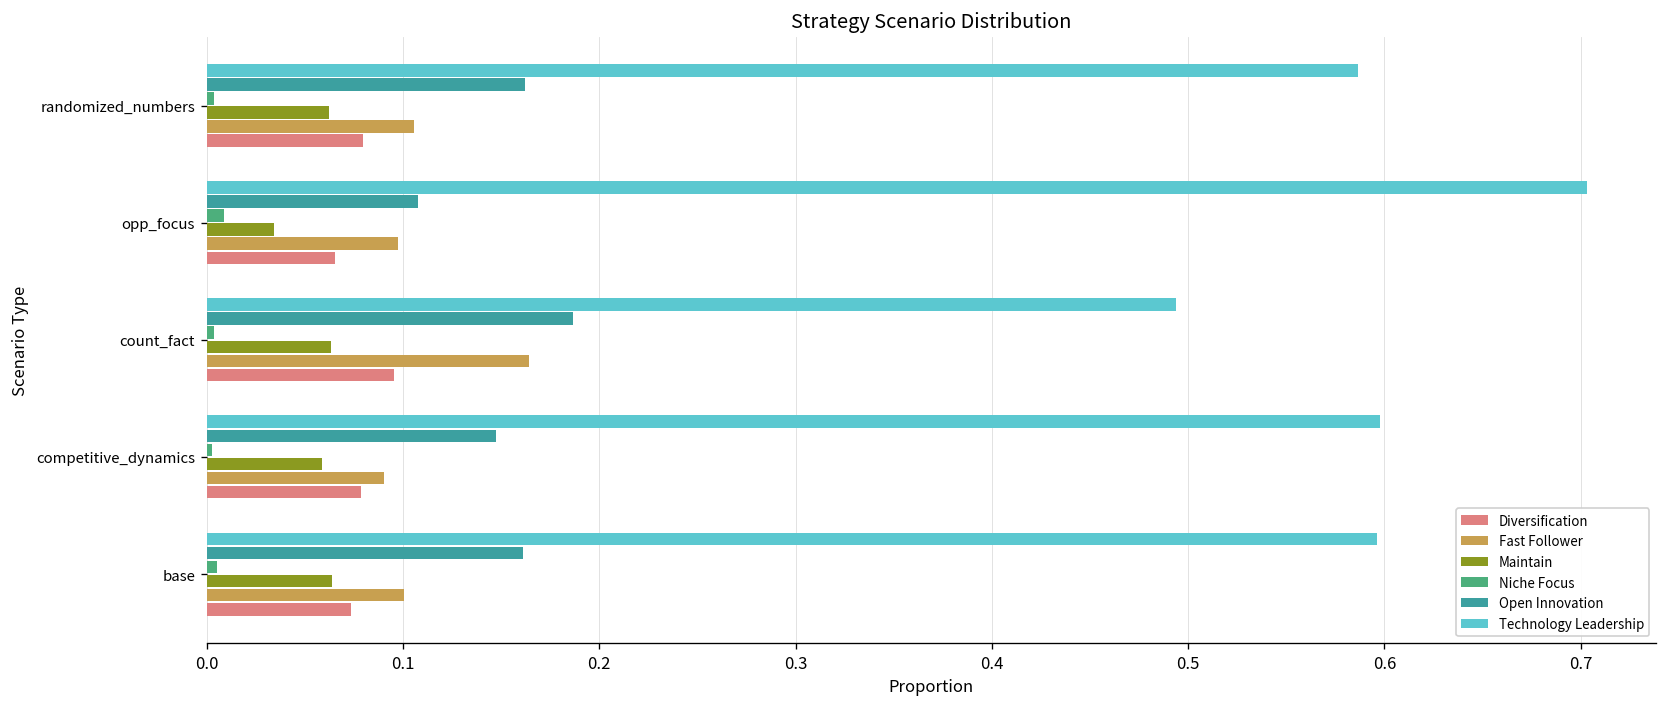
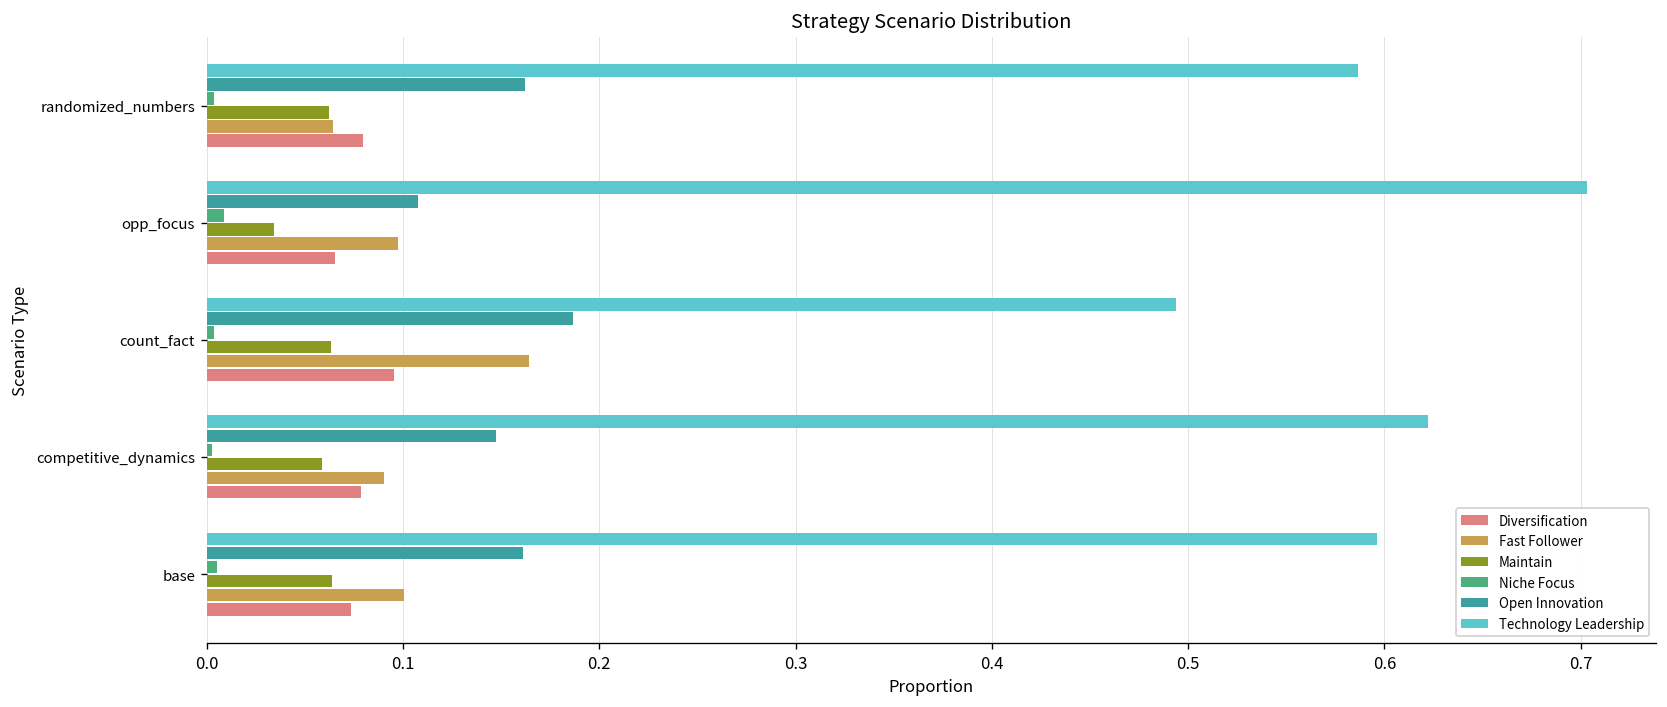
Fast Follower, randomized_numbers: 0.105 -> 0.064
Technology Leadership, competitive_dynamics: 0.598 -> 0.622
